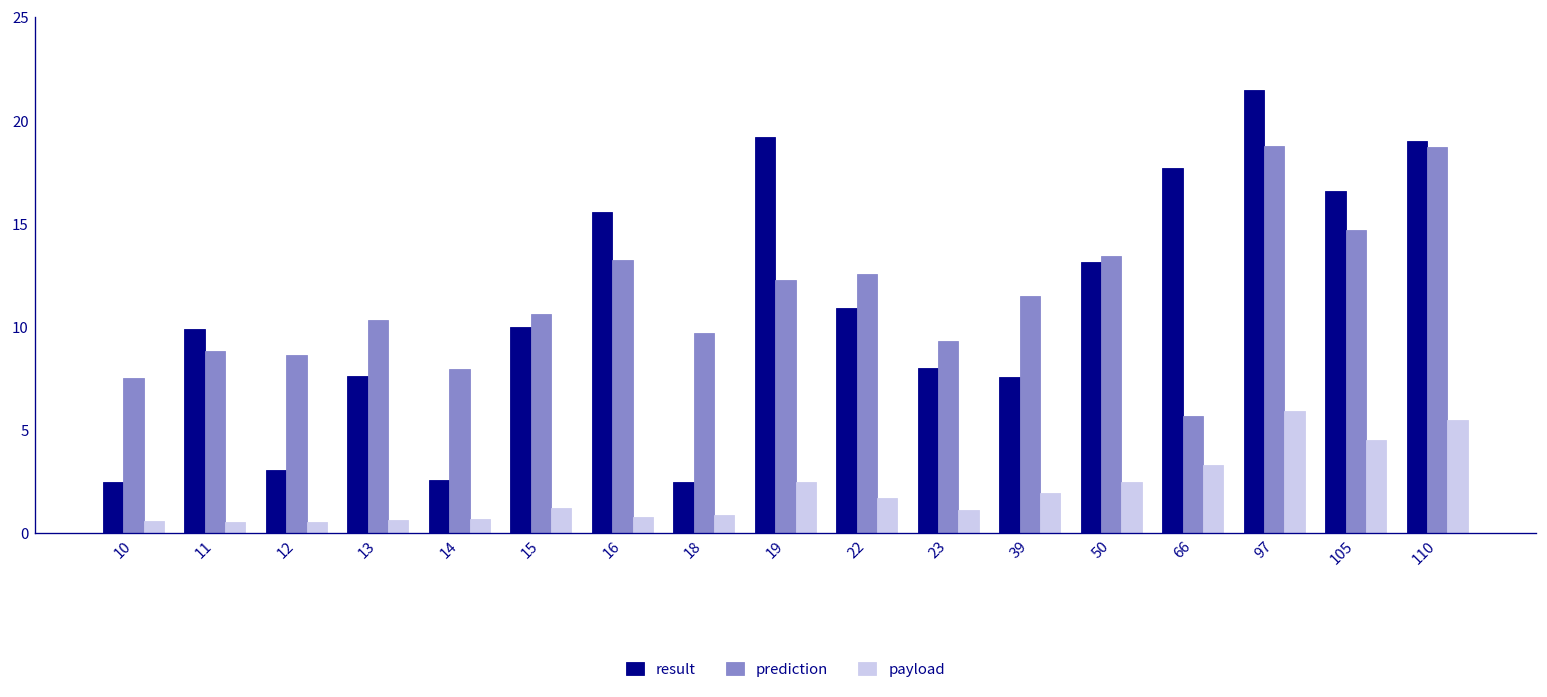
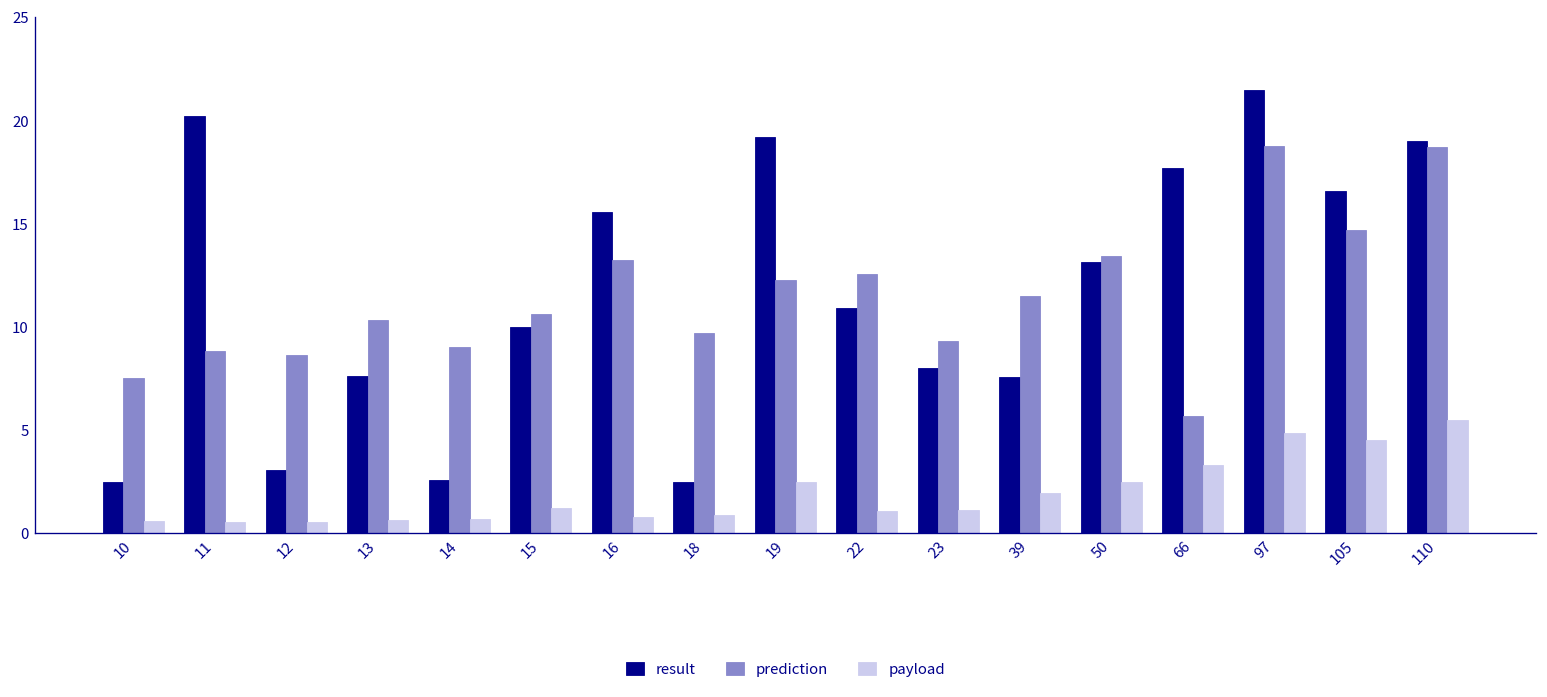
result, 11: 9.9 -> 20.2
prediction, 14: 8.0 -> 9.0
payload, 22: 1.7 -> 1.1
payload, 97: 5.9 -> 4.9
